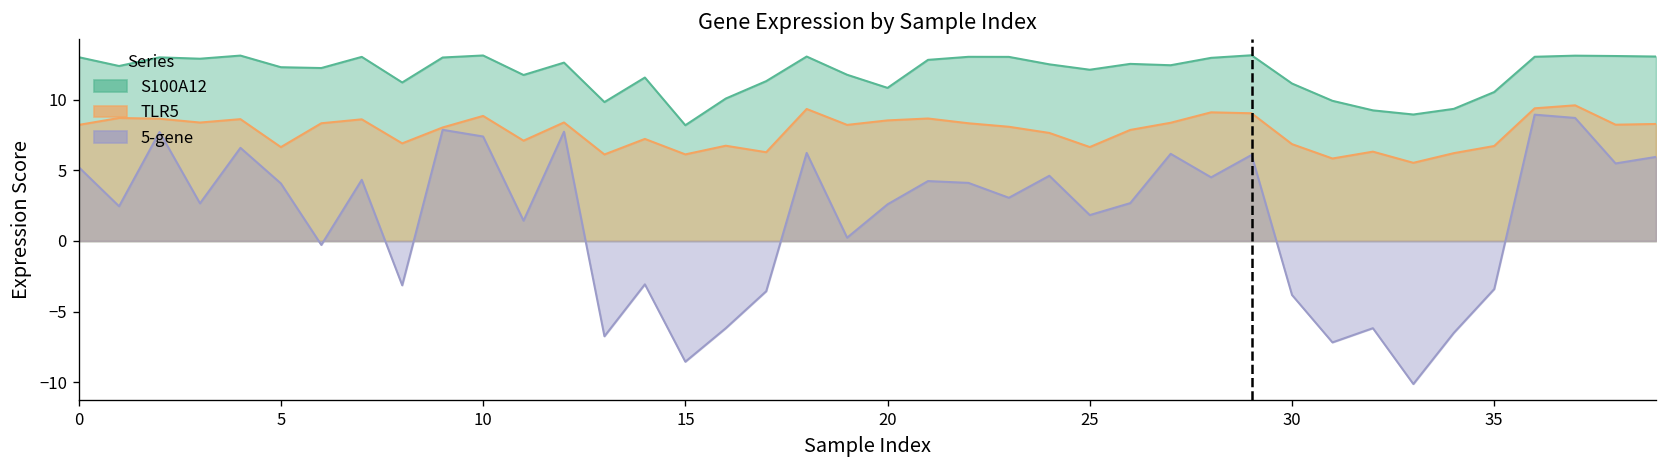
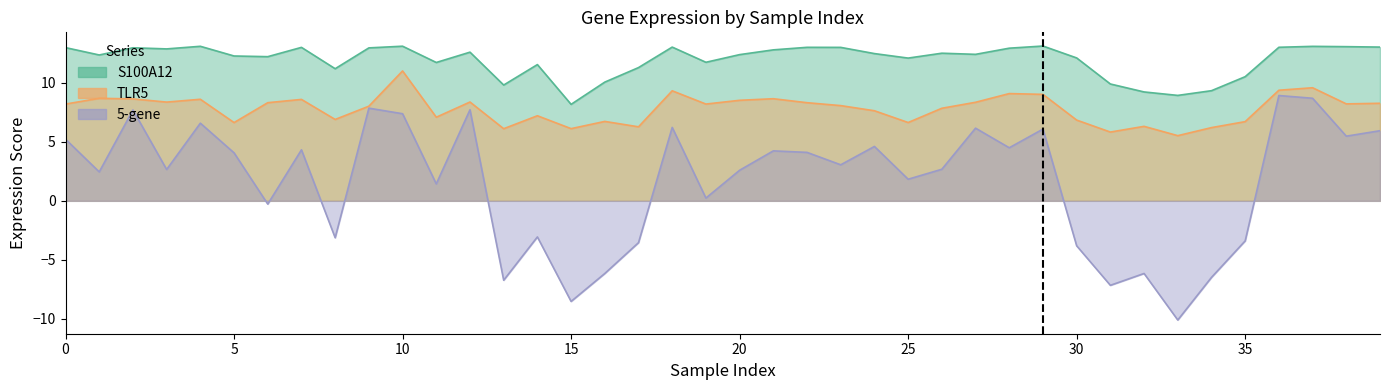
TLR5, 10: 8.8 -> 11.0
S100A12, 20: 10.8 -> 12.4
S100A12, 30: 11.1 -> 12.1
